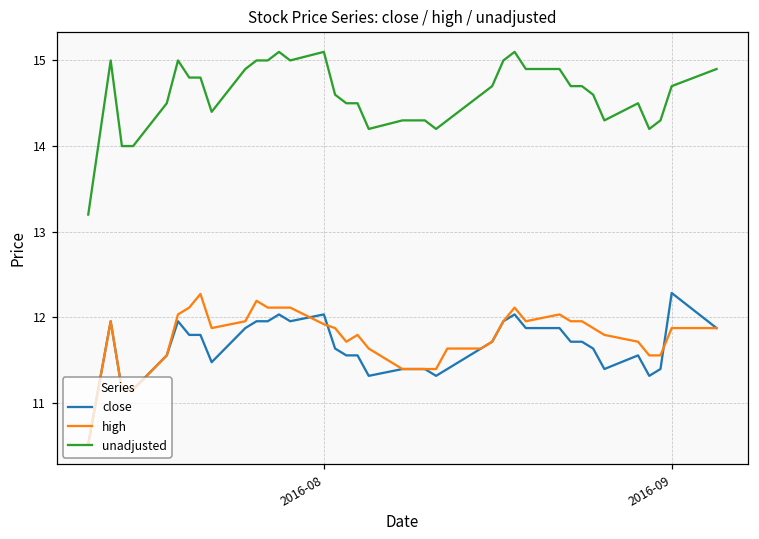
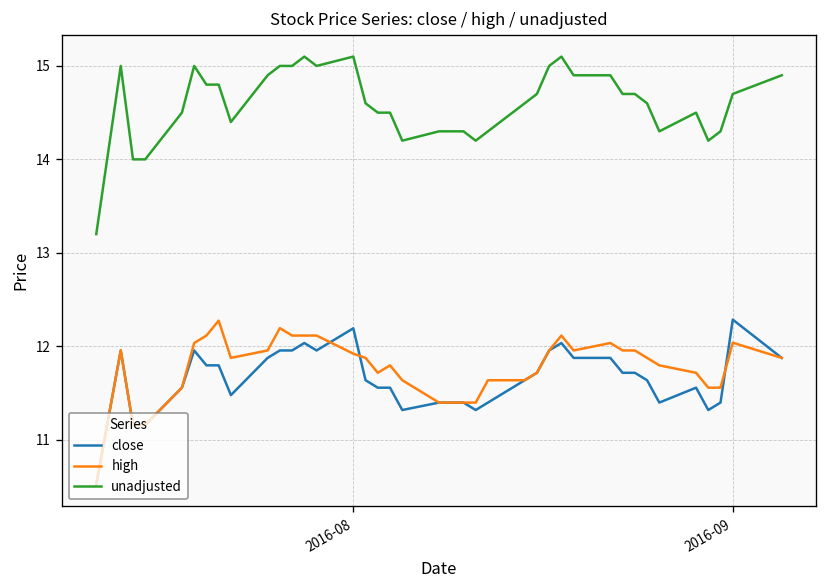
close, 2016-08: 12.0 -> 12.2
high, 2016-09: 11.9 -> 12.0
